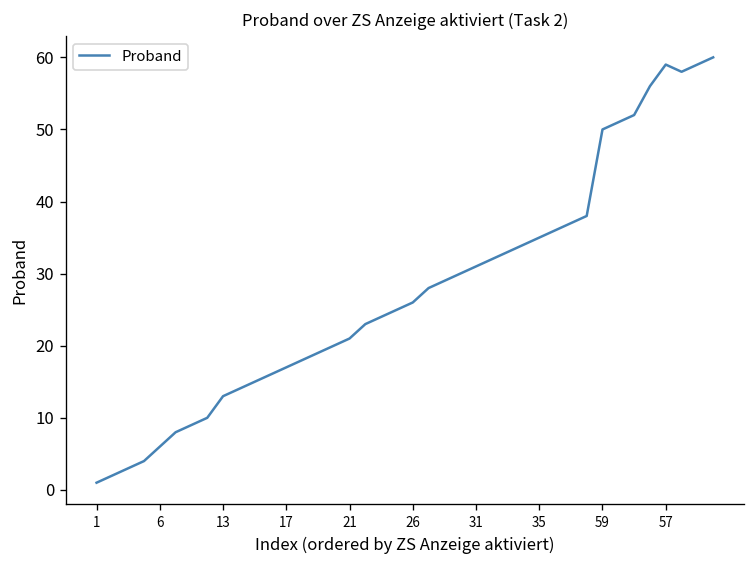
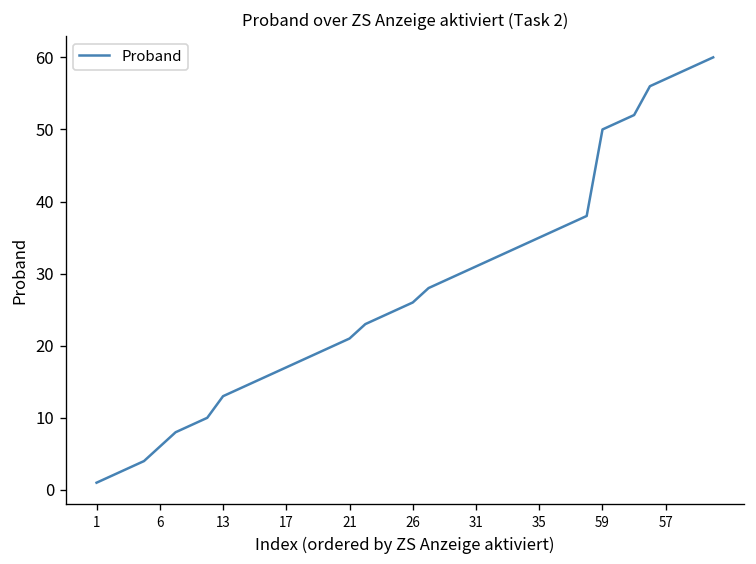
57: 59 -> 57
